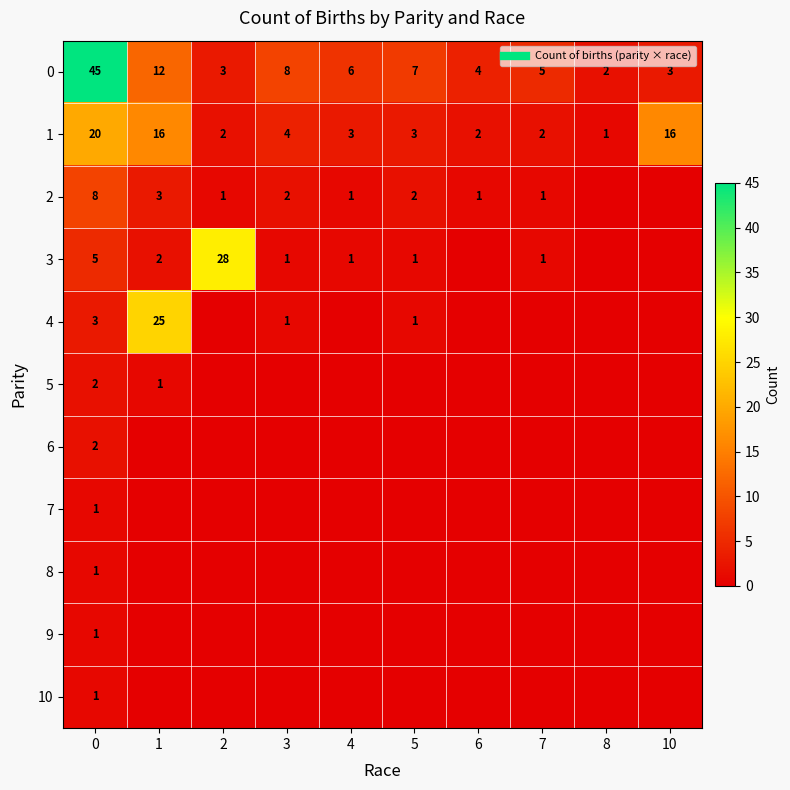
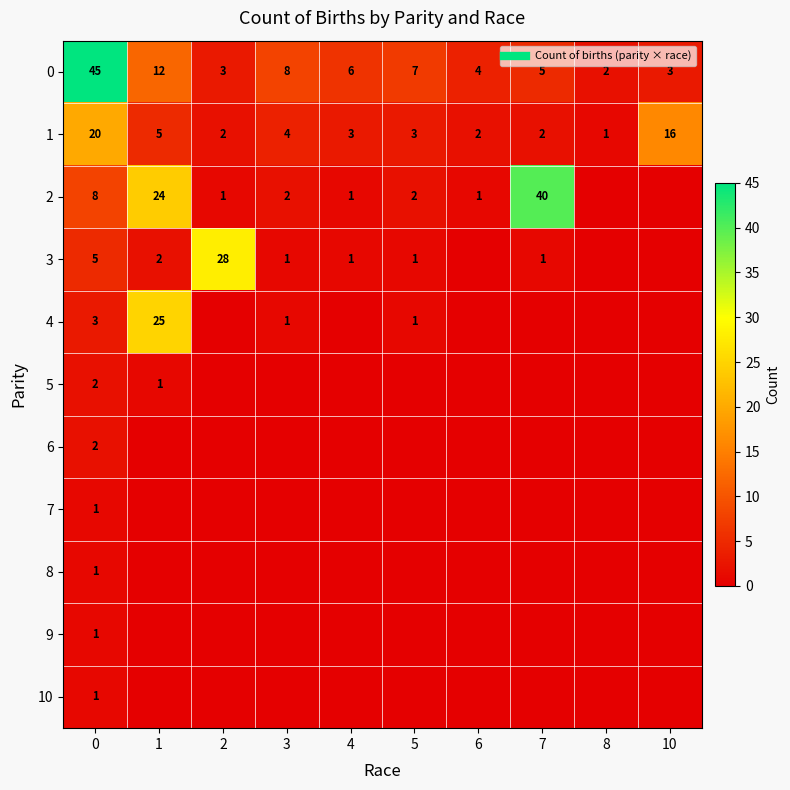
1, 1: 16 -> 5
2, 1: 3 -> 24
2, 7: 1 -> 40
